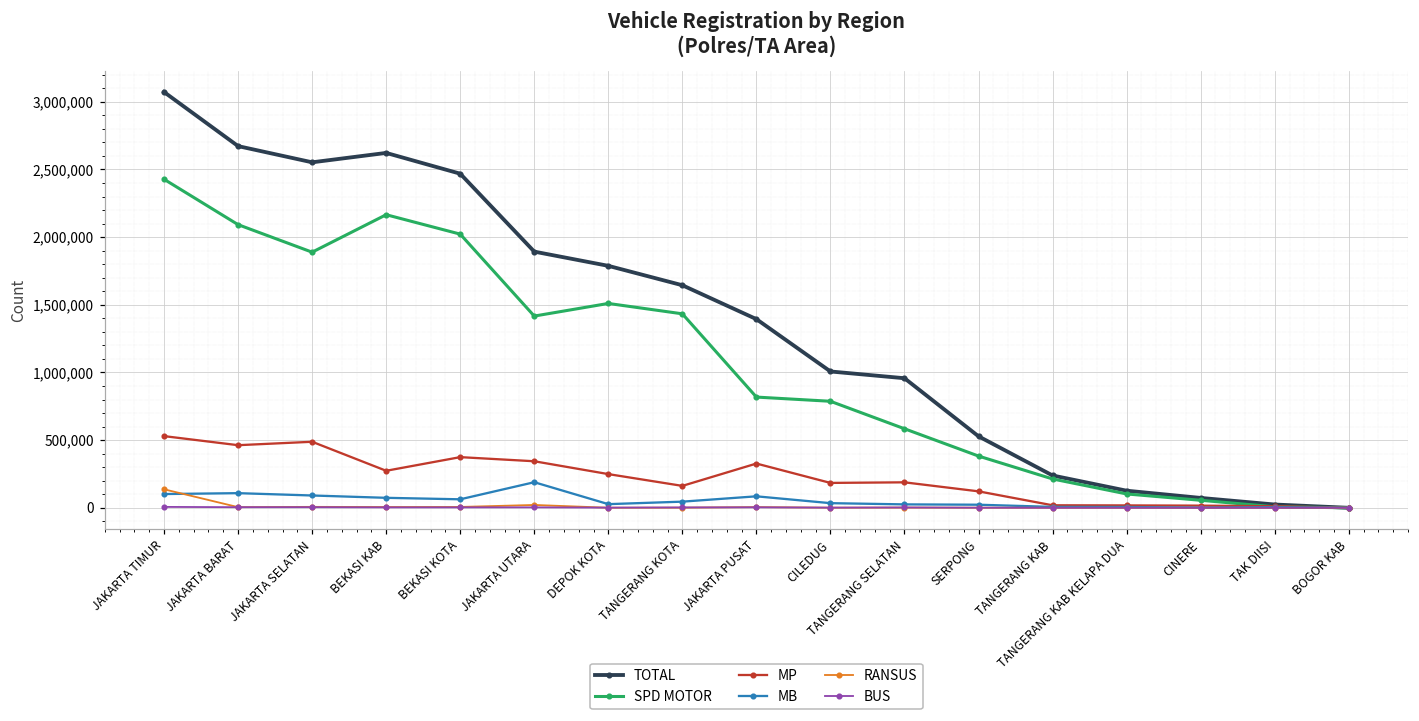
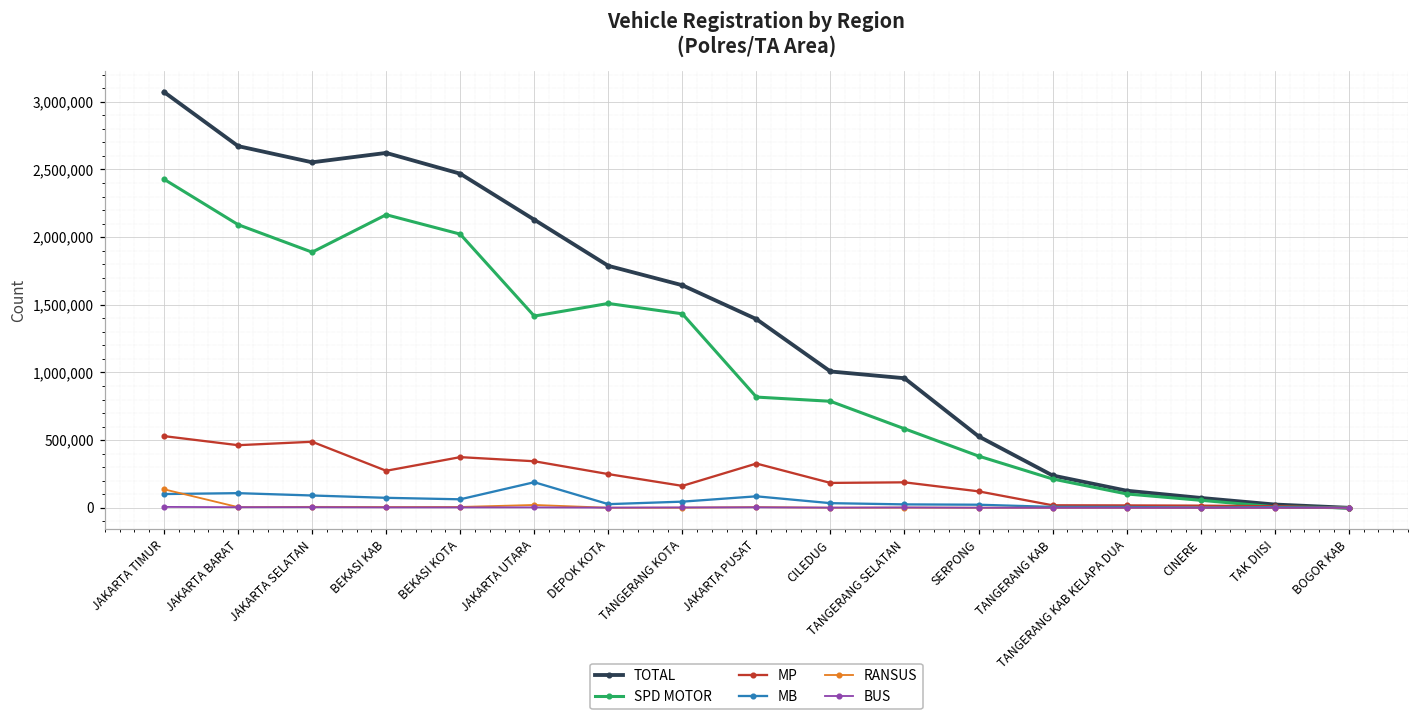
TOTAL, JAKARTA UTARA: 1,890,000 -> 2,130,000
